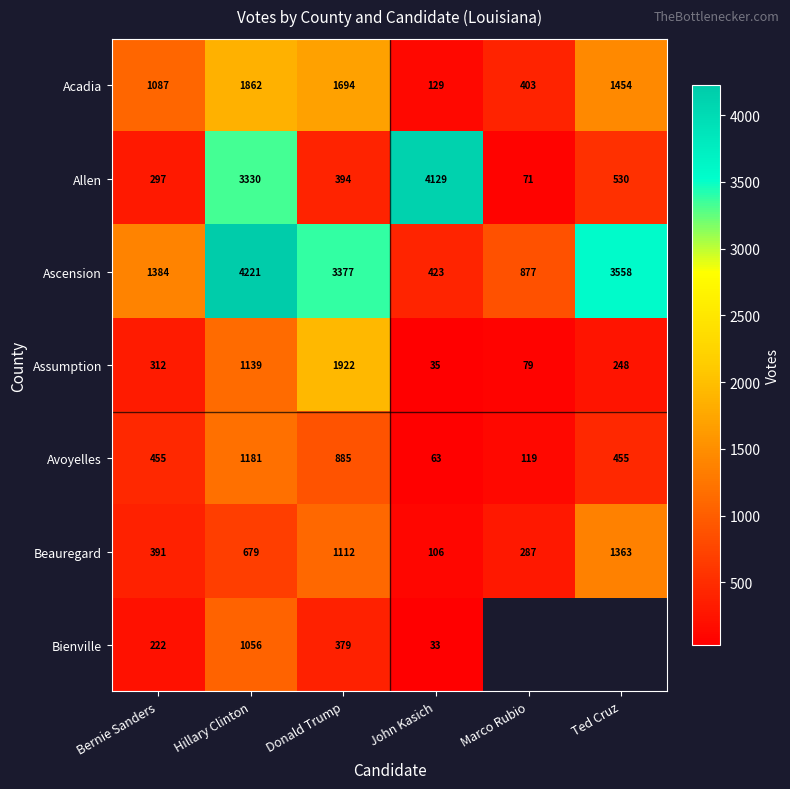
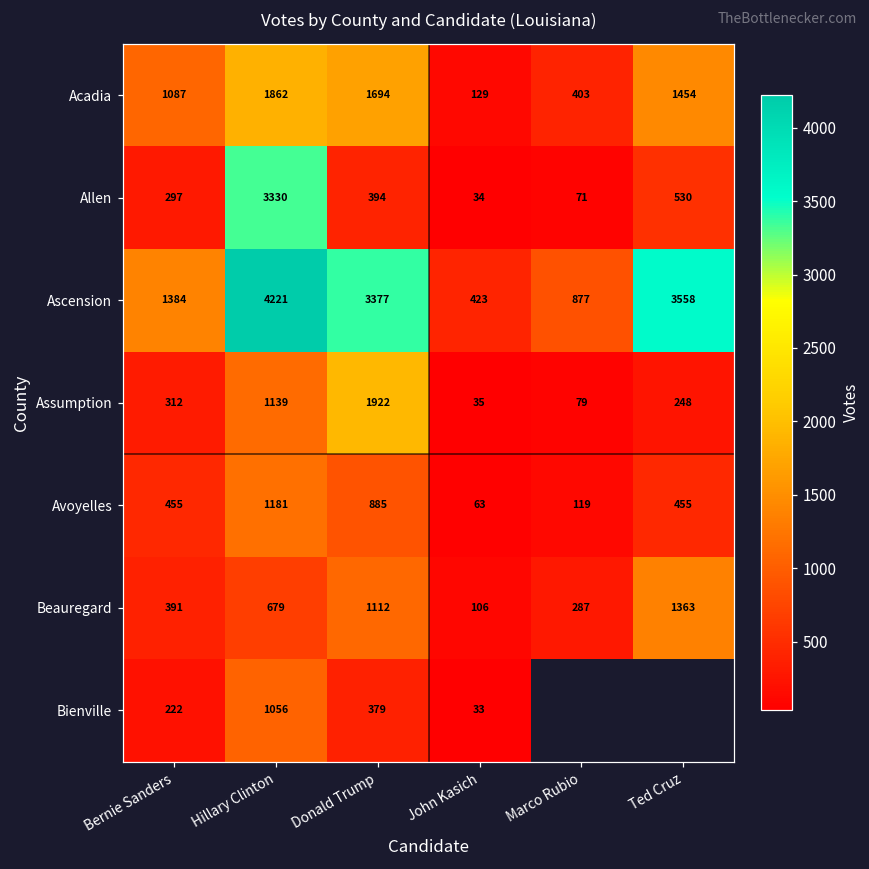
Allen, John Kasich: 4129 -> 34
